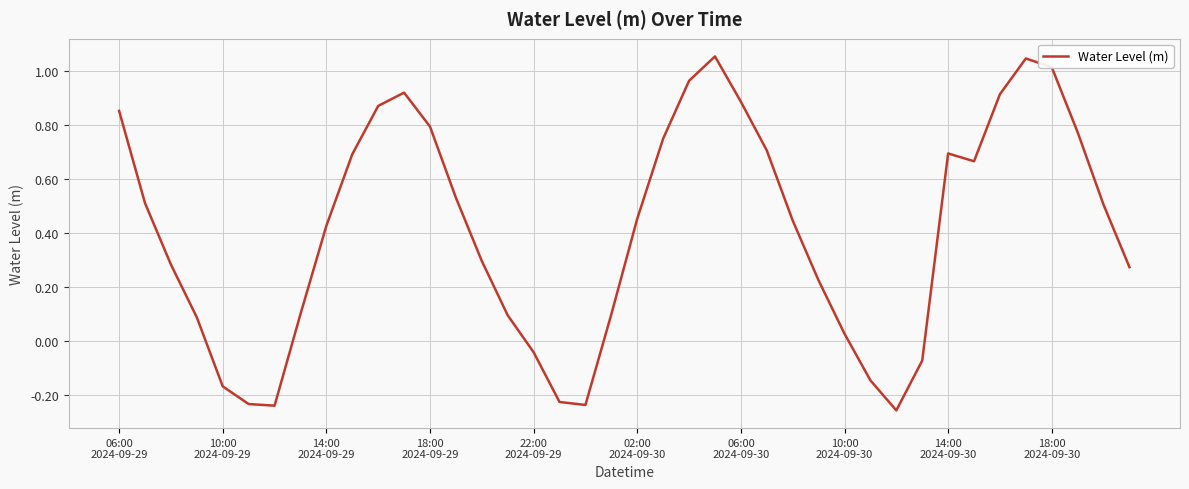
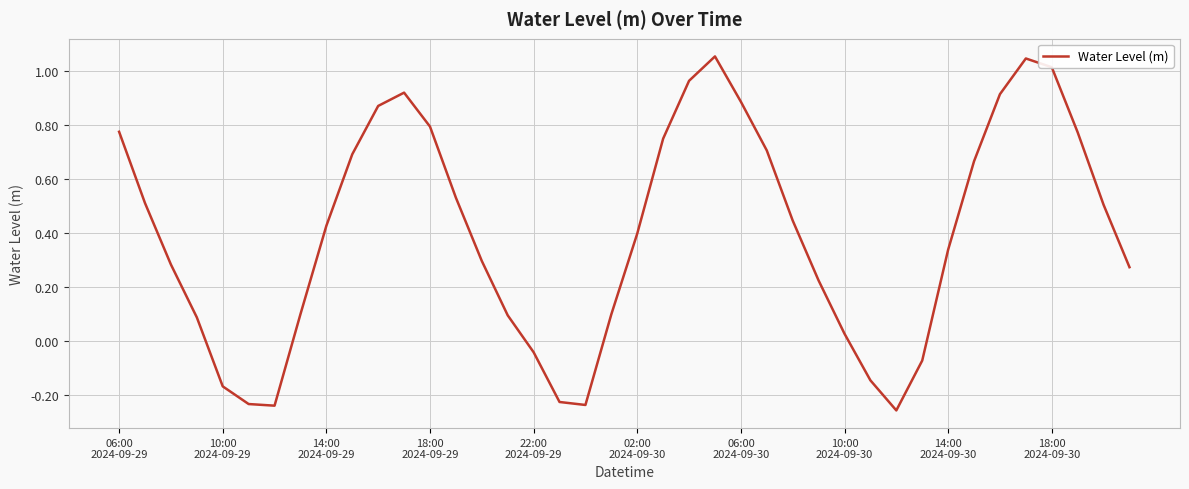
06:00 2024-09-29: 0.85 -> 0.78
02:00 2024-09-30: 0.45 -> 0.40
14:00 2024-09-30: 0.69 -> 0.34
